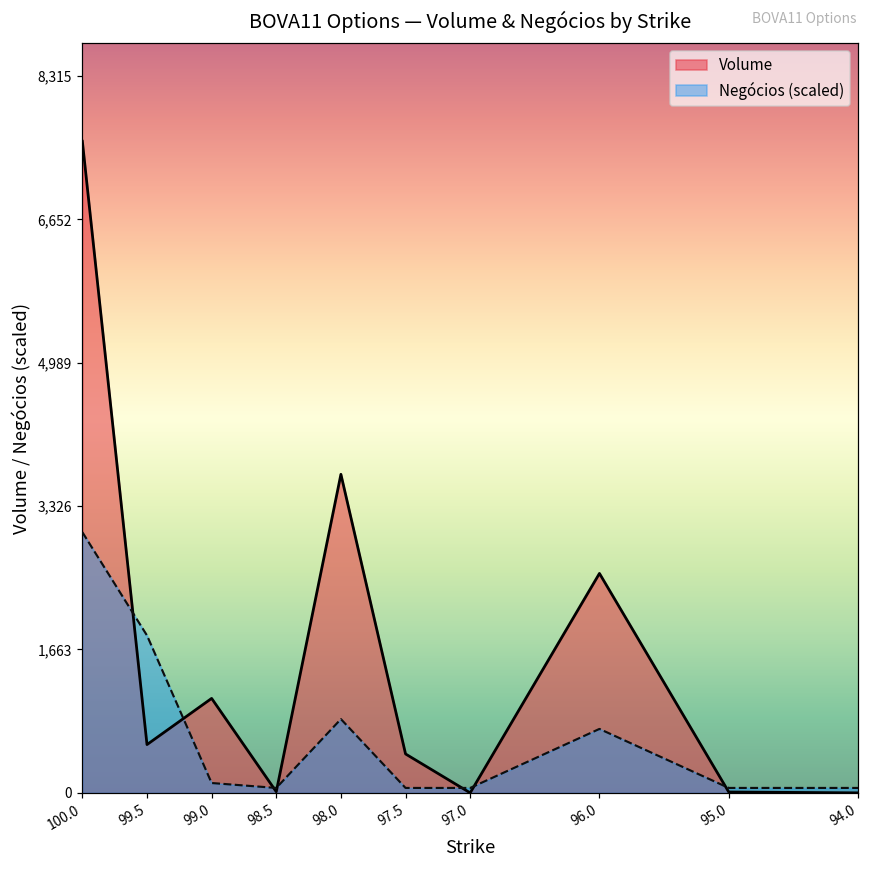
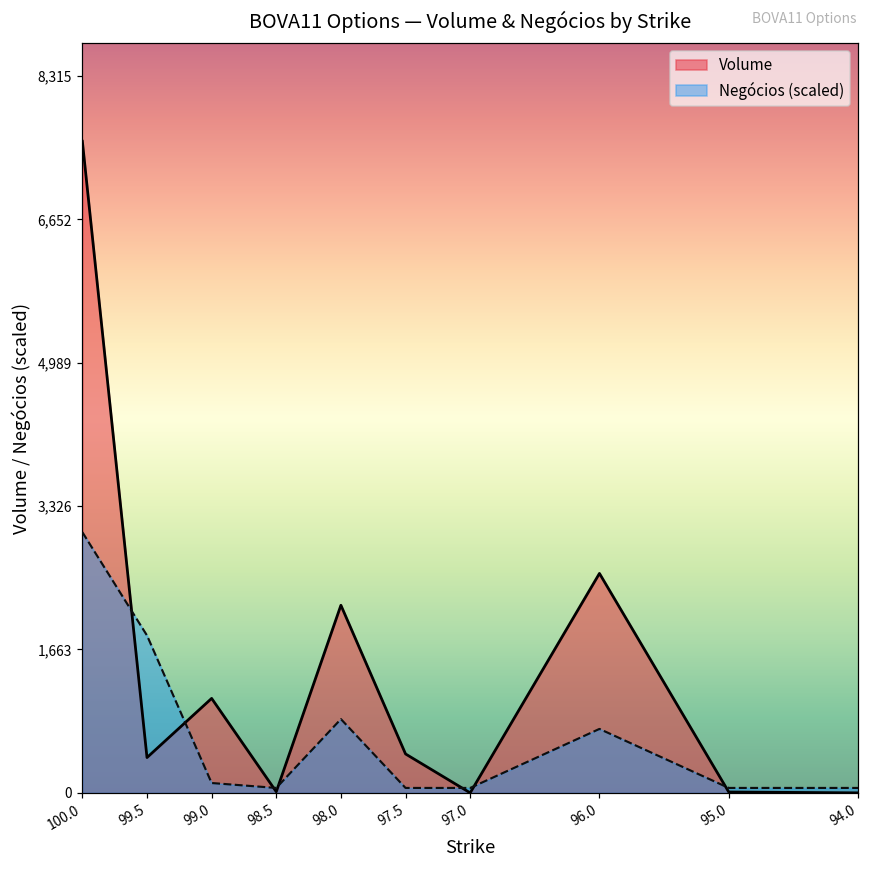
Volume, 99.5: 600 -> 400
Volume, 98.0: 3,700 -> 2,200
